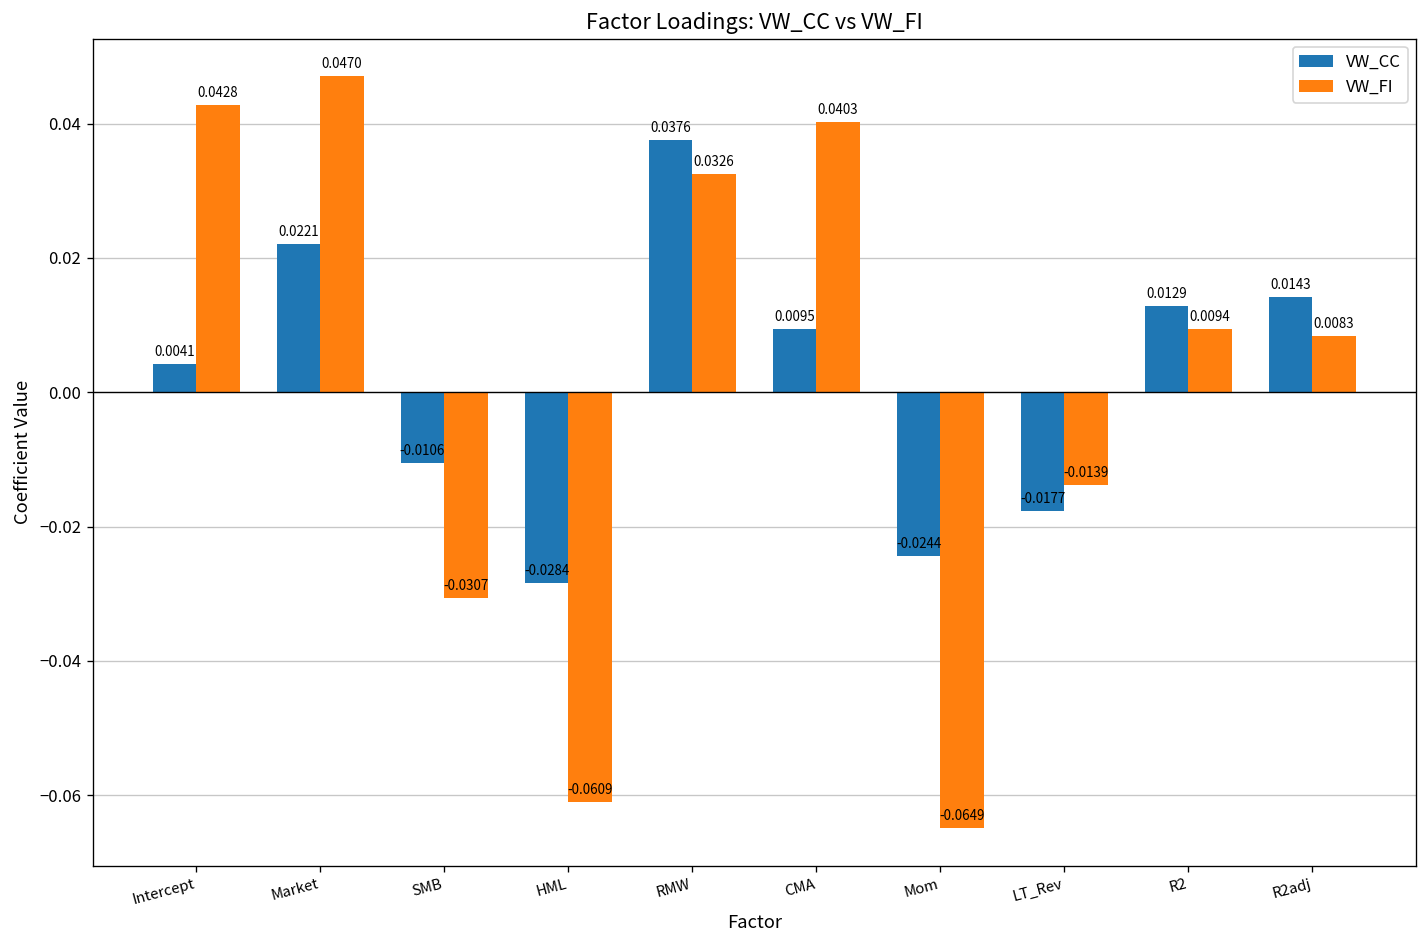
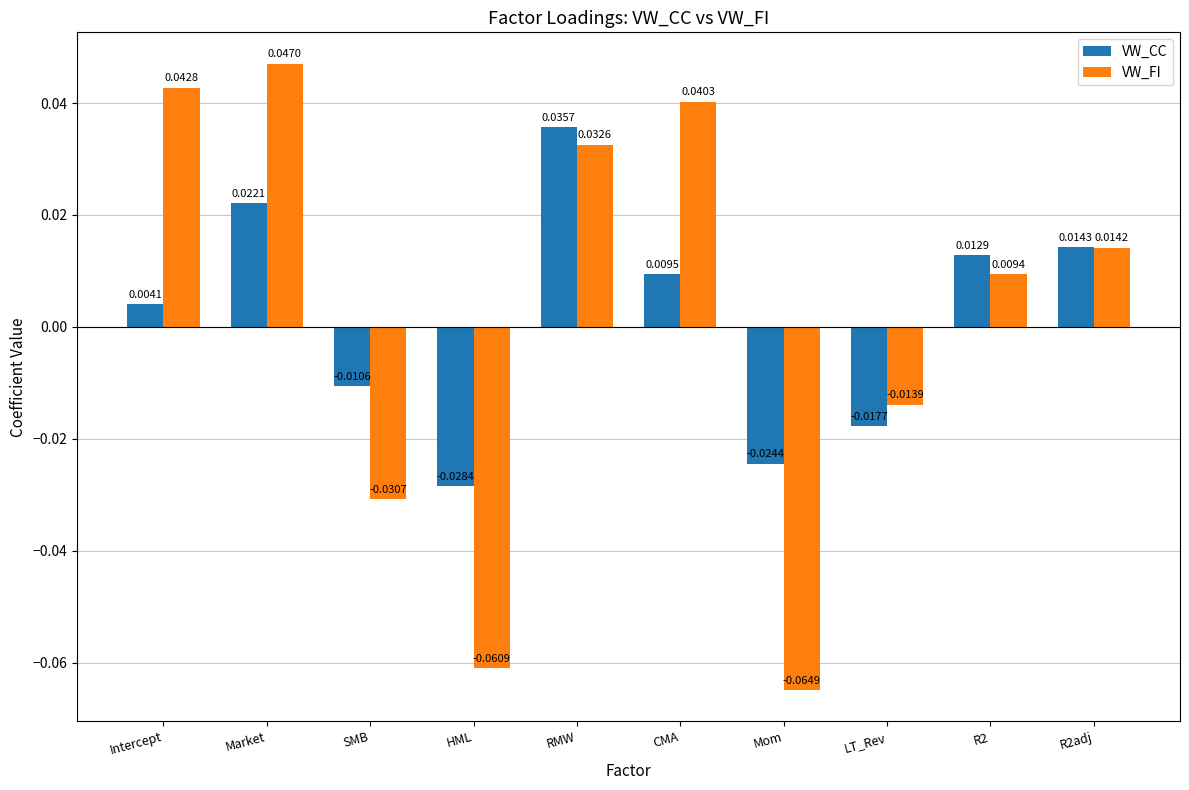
VW_CC, RMW: 0.0376 -> 0.0357
VW_FI, R2adj: 0.0083 -> 0.0142
